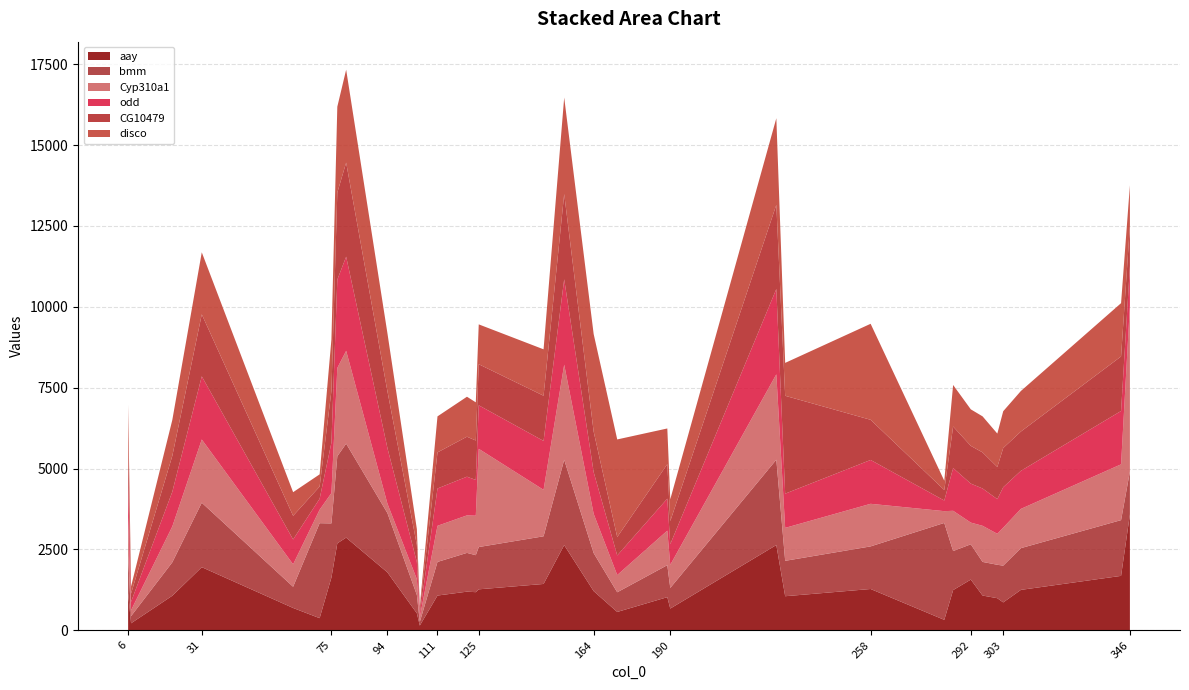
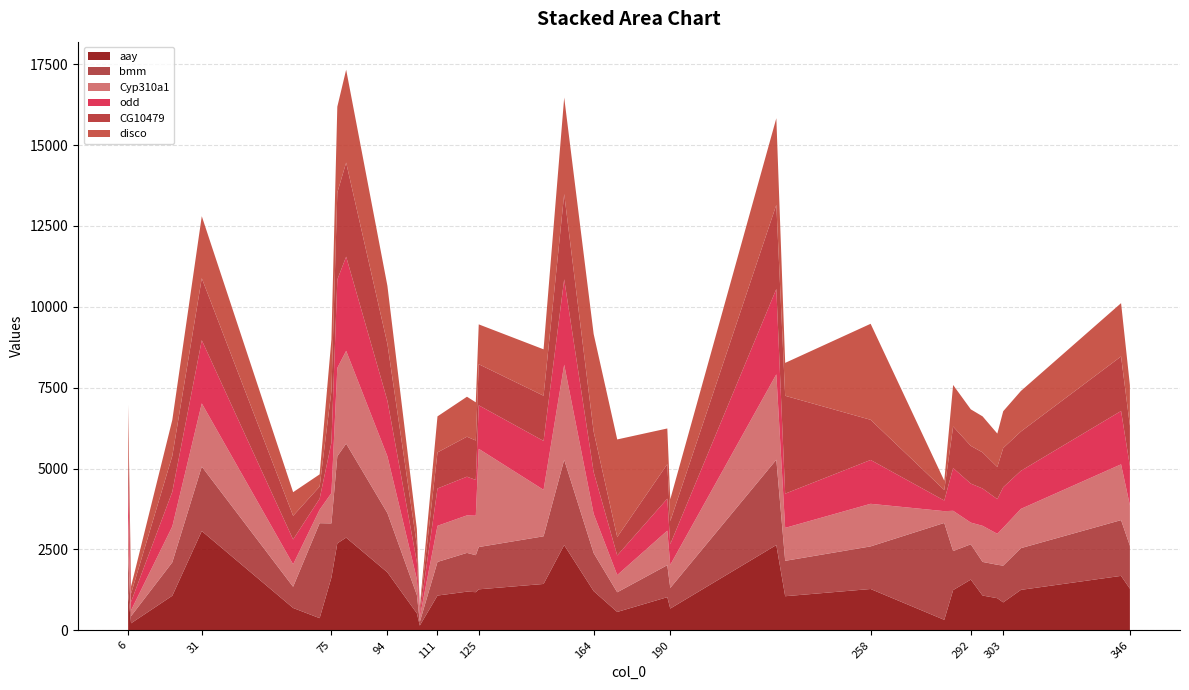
aay, 31: 2000 -> 3100
Cyp310a1, 94: 300 -> 1800
aay, 346: 3600 -> 1300
Cyp310a1, 346: 5100 -> 1200
